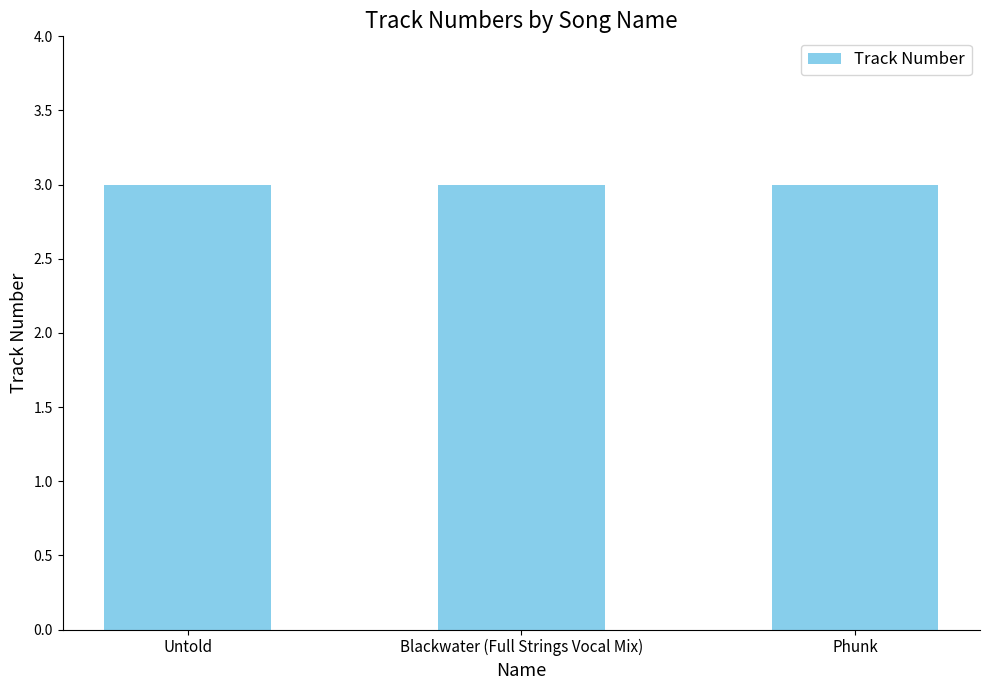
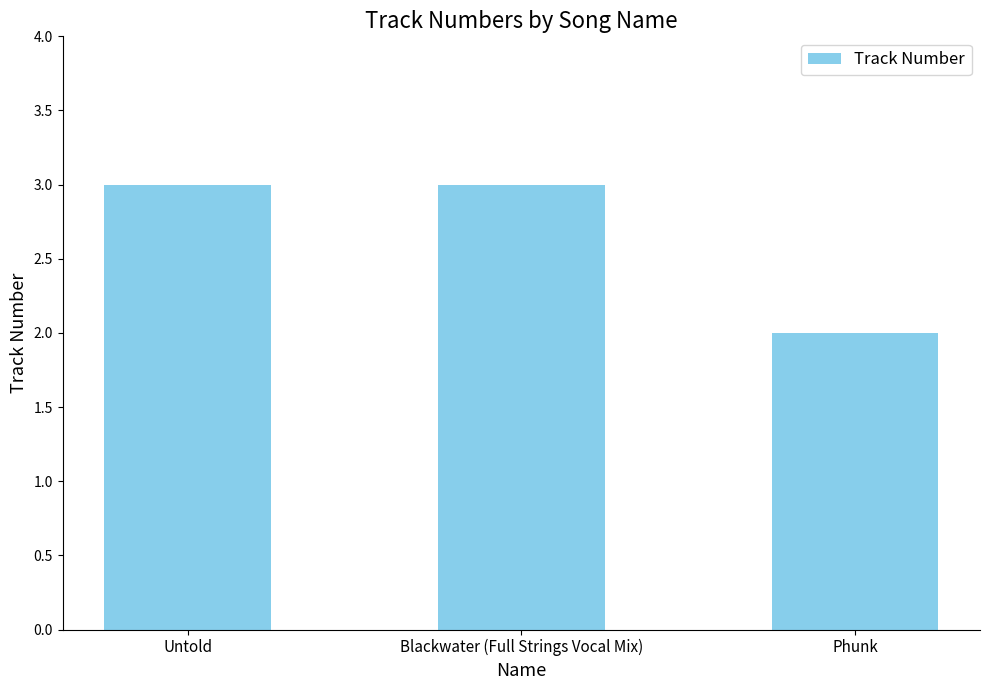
Phunk: 3 -> 2
